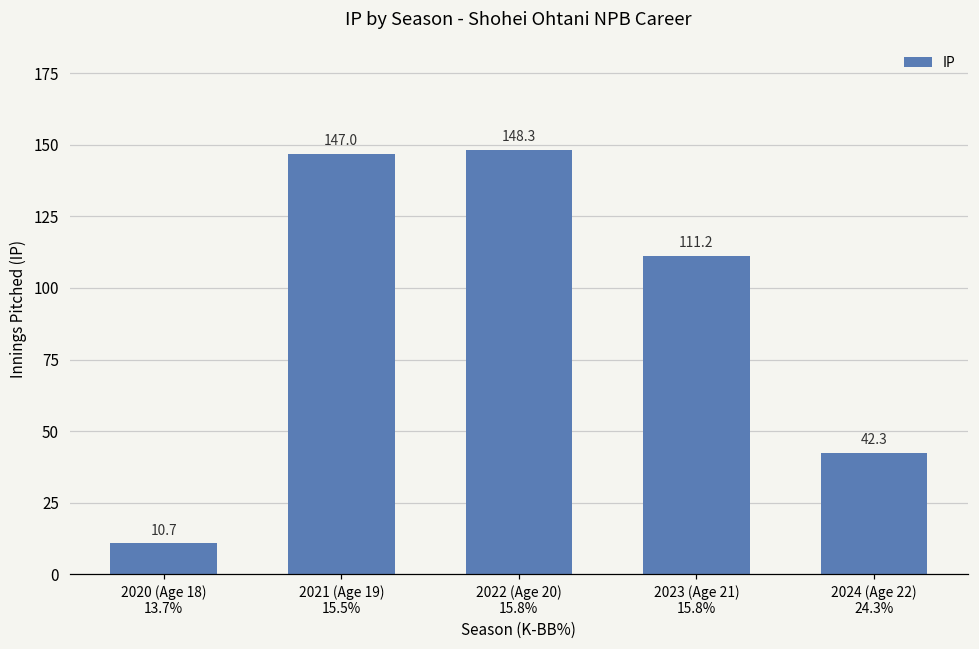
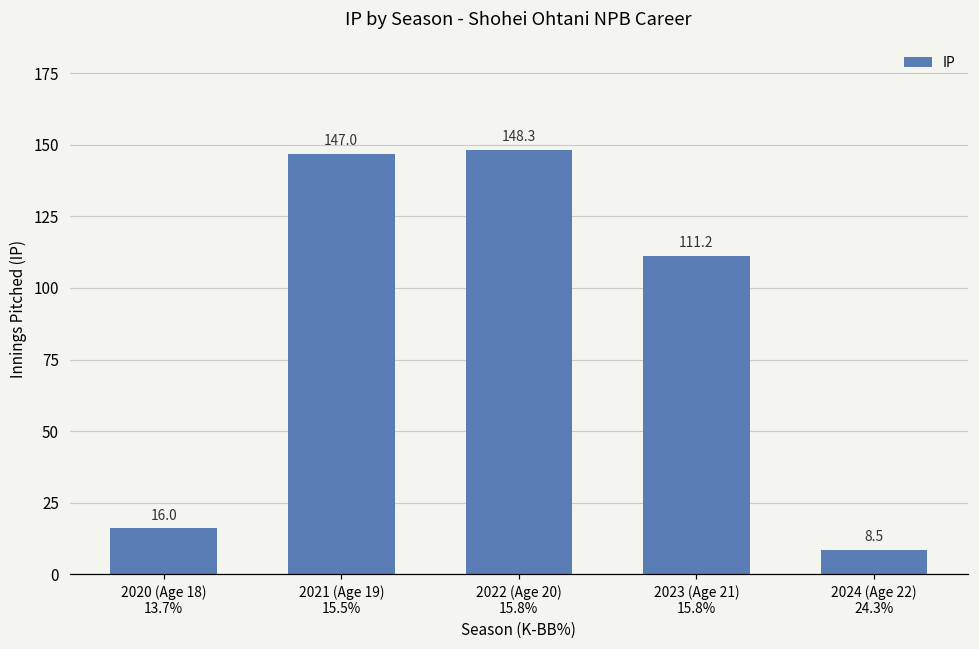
2020 (Age 18) 13.7%: 10.7 -> 16.0
2024 (Age 22) 24.3%: 42.3 -> 8.5
